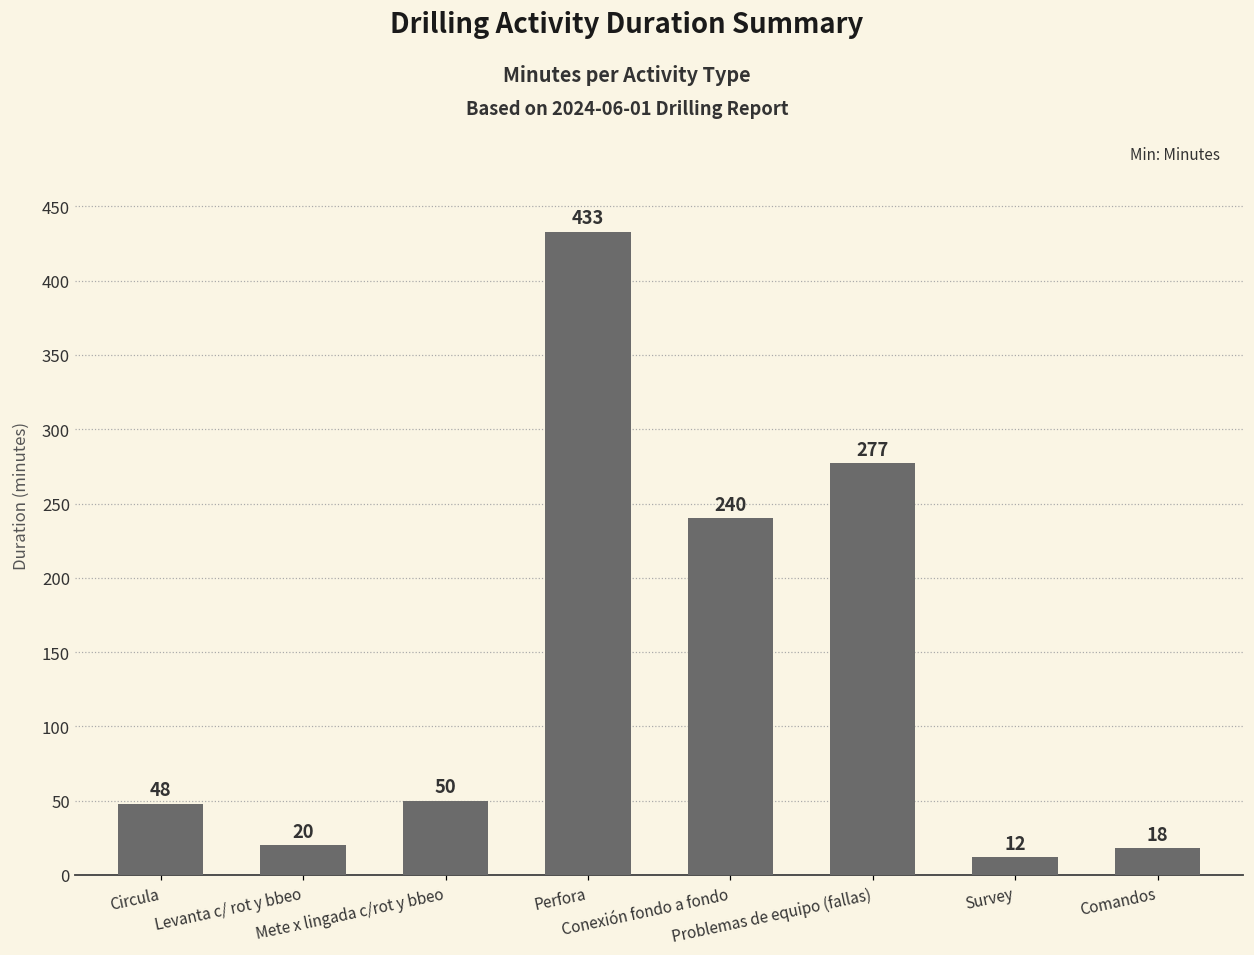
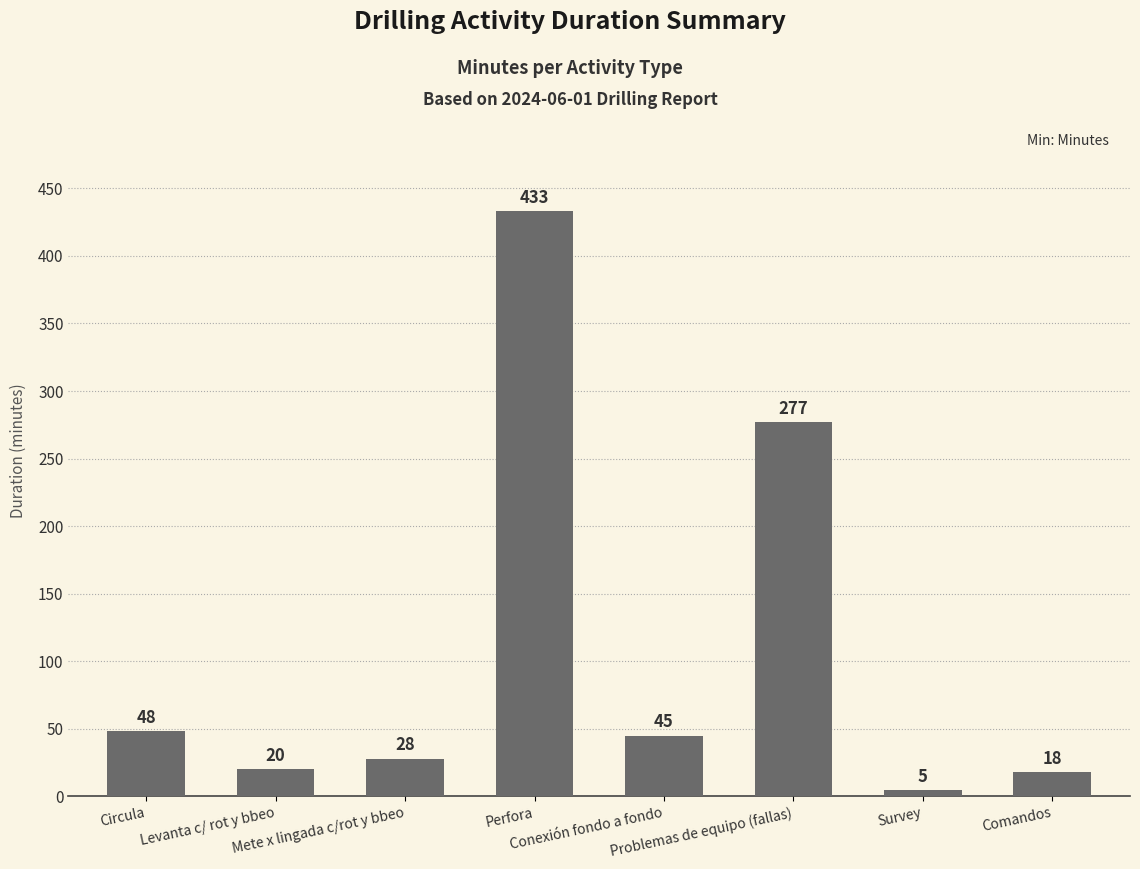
Mete x lingada c/rot y bbeo: 50 -> 28
Conexión fondo a fondo: 240 -> 45
Survey: 12 -> 5
